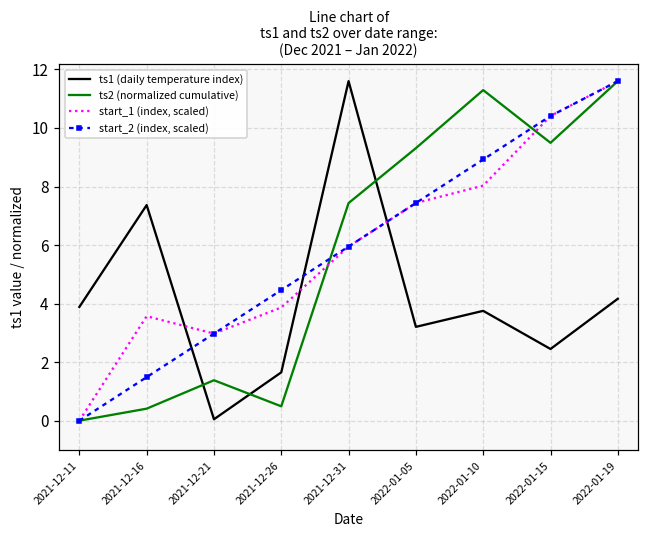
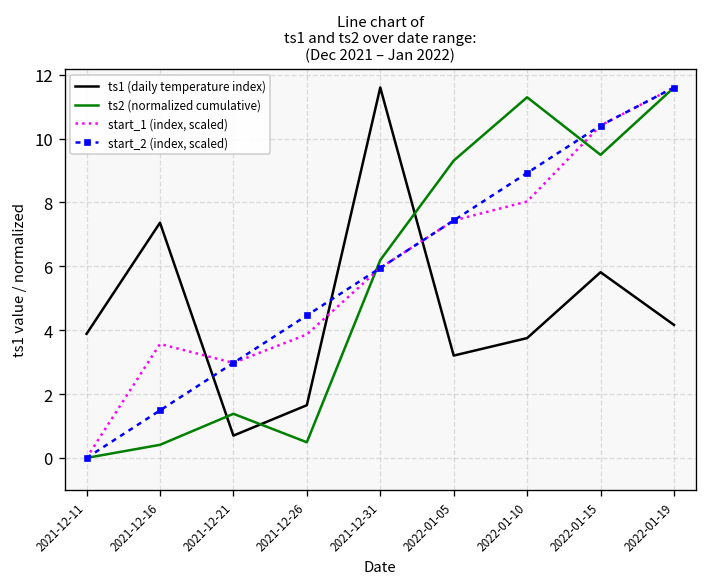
ts1 (daily temperature index), 2021-12-21: 0.0 -> 0.7
ts2 (normalized cumulative), 2021-12-31: 7.4 -> 6.2
ts1 (daily temperature index), 2022-01-15: 2.4 -> 5.8
